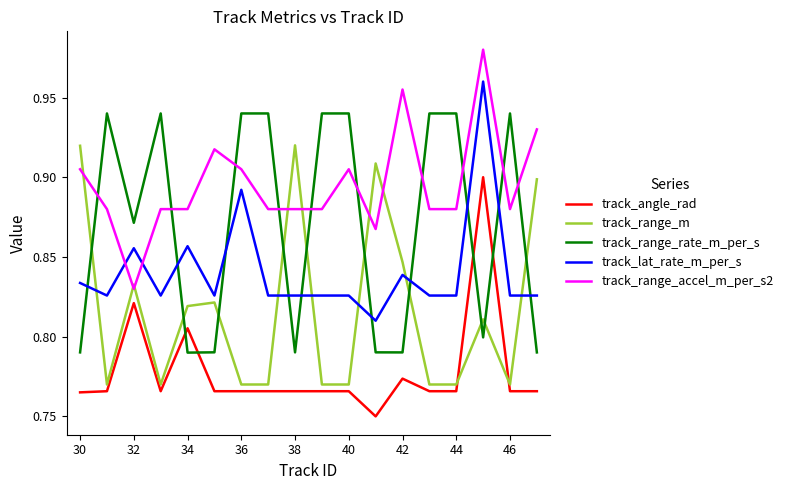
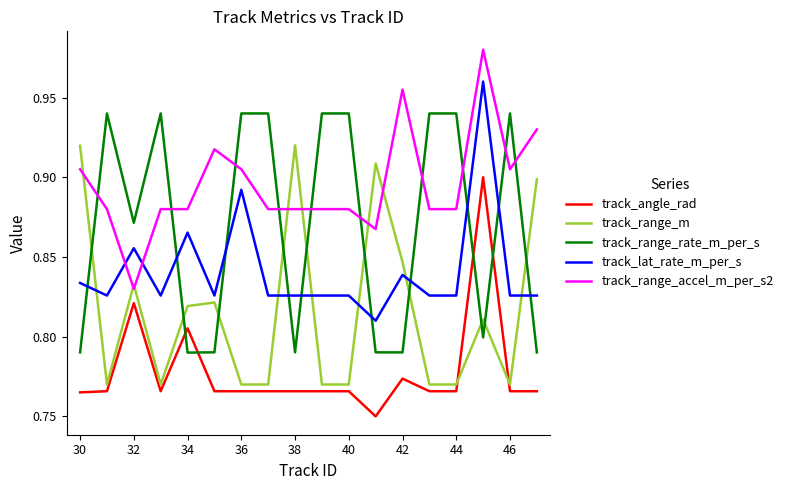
track_lat_rate_m_per_s, 34: 0.857 -> 0.865
track_range_accel_m_per_s2, 40: 0.905 -> 0.880
track_range_accel_m_per_s2, 46: 0.880 -> 0.905
